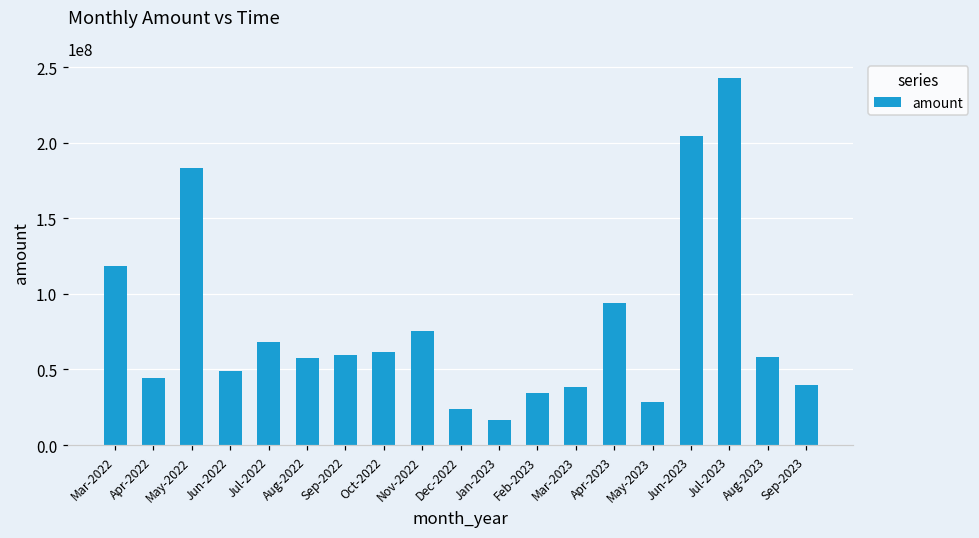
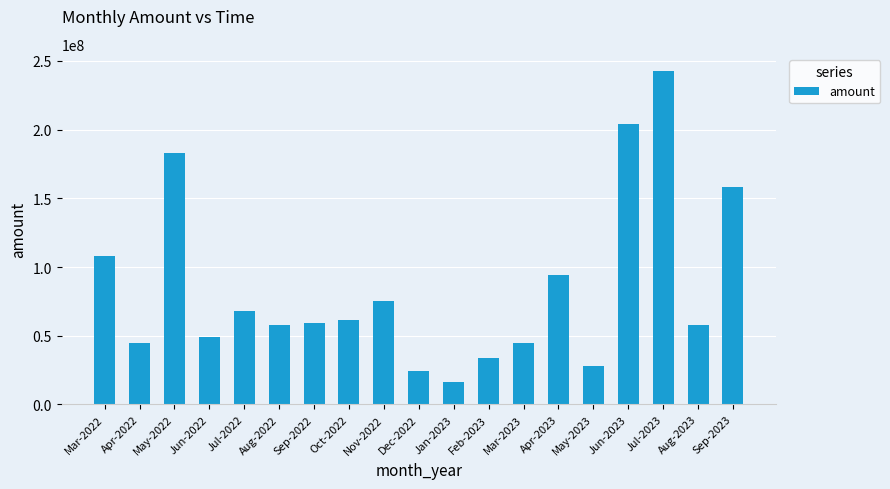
Mar-2022: 119000000 -> 108000000
Mar-2023: 38000000 -> 45000000
Sep-2023: 40000000 -> 159000000
